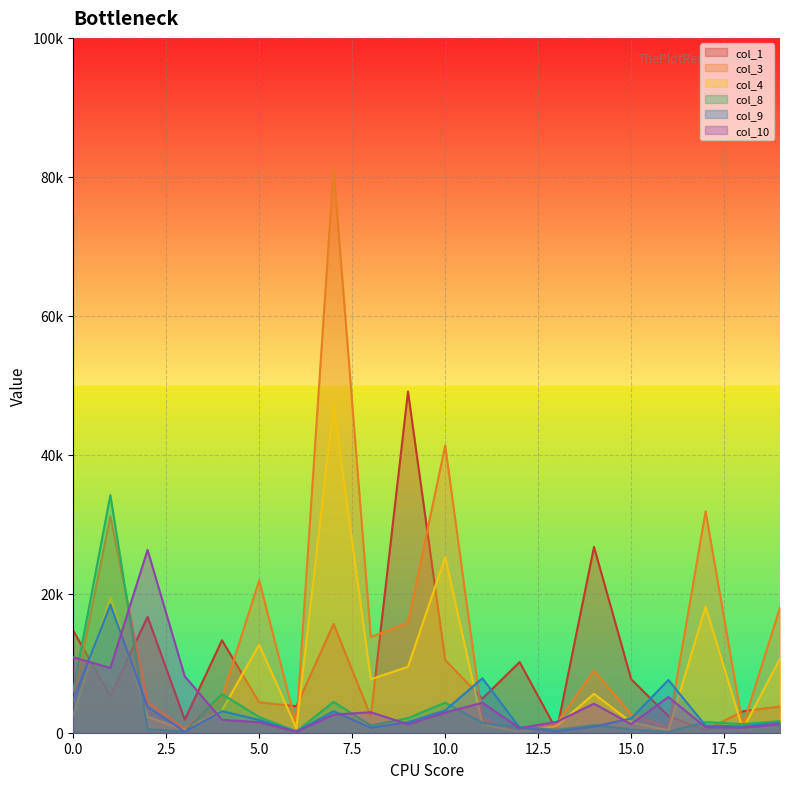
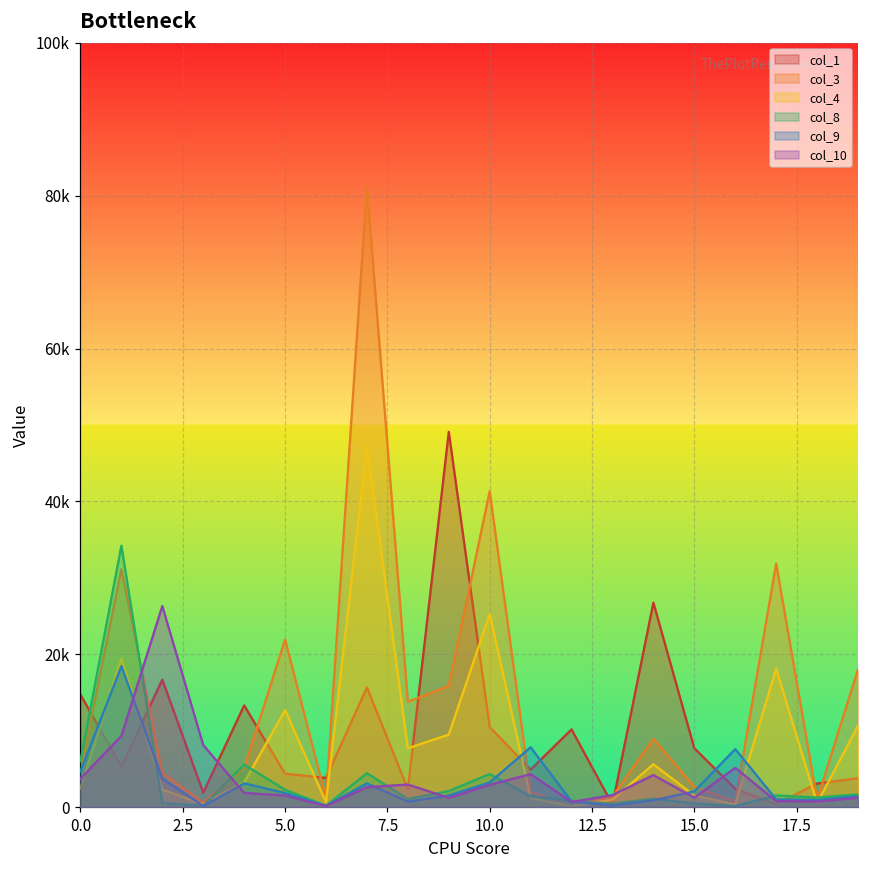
col_10, 0.0: 11000 -> 4000
